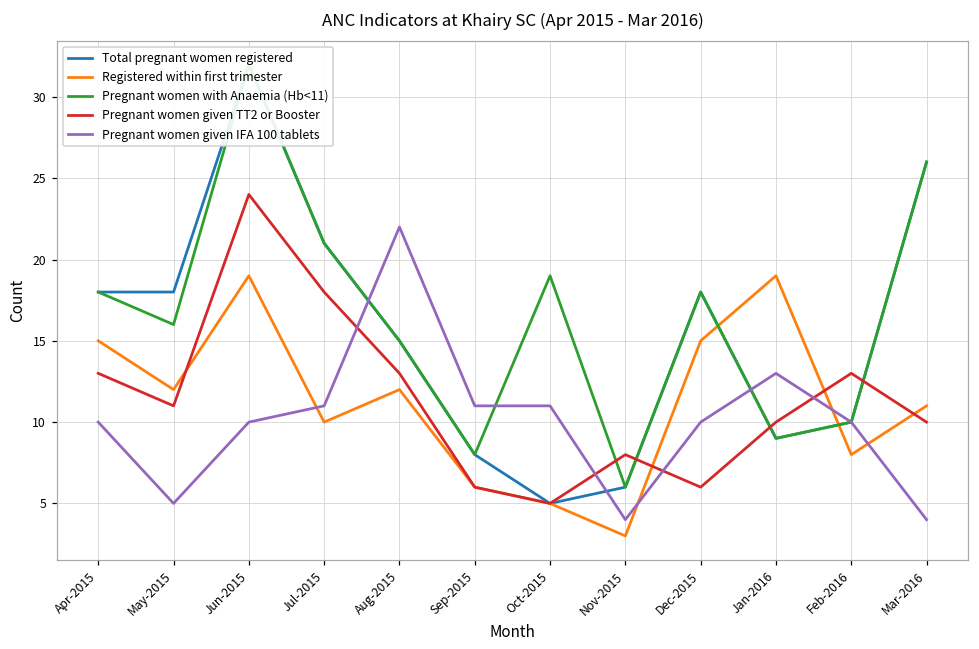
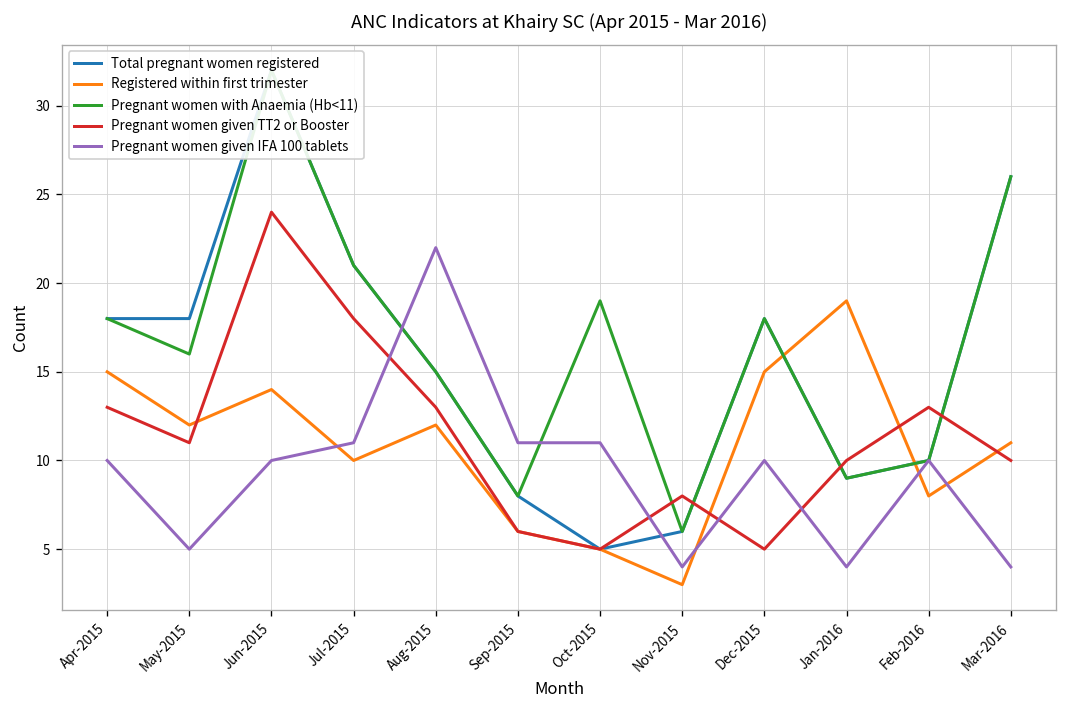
Registered within first trimester, Jun-2015: 19 -> 14
Pregnant women given TT2 or Booster, Dec-2015: 6 -> 5
Pregnant women given IFA 100 tablets, Jan-2016: 13 -> 4
